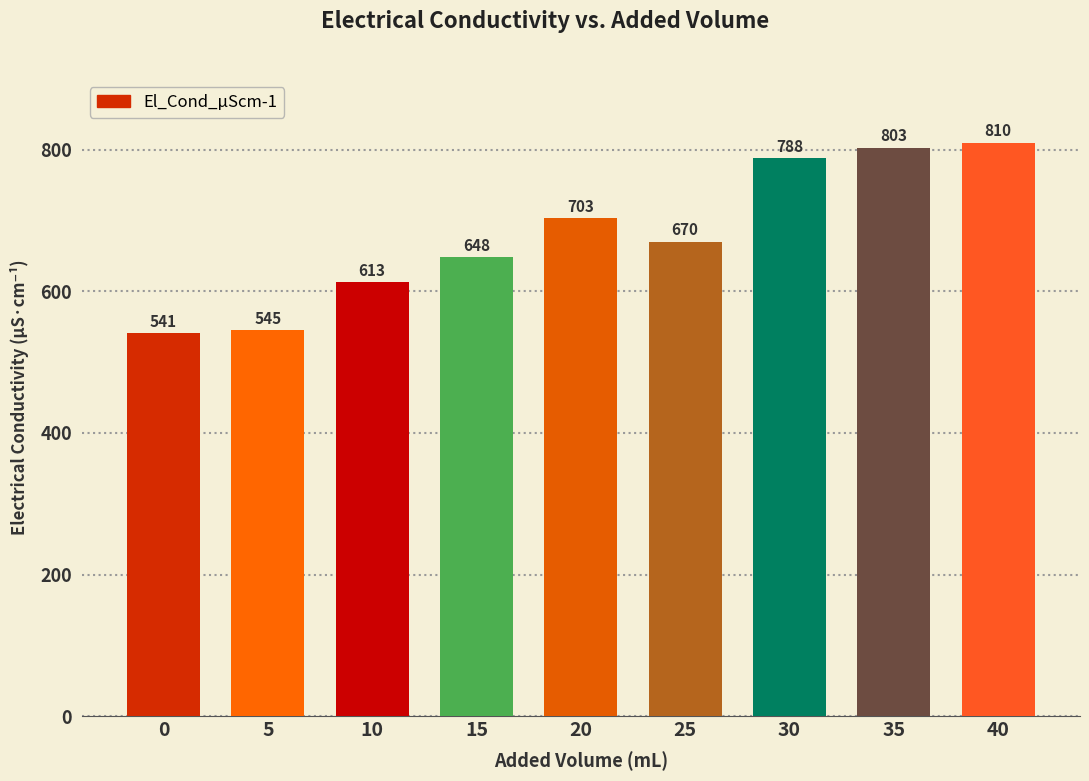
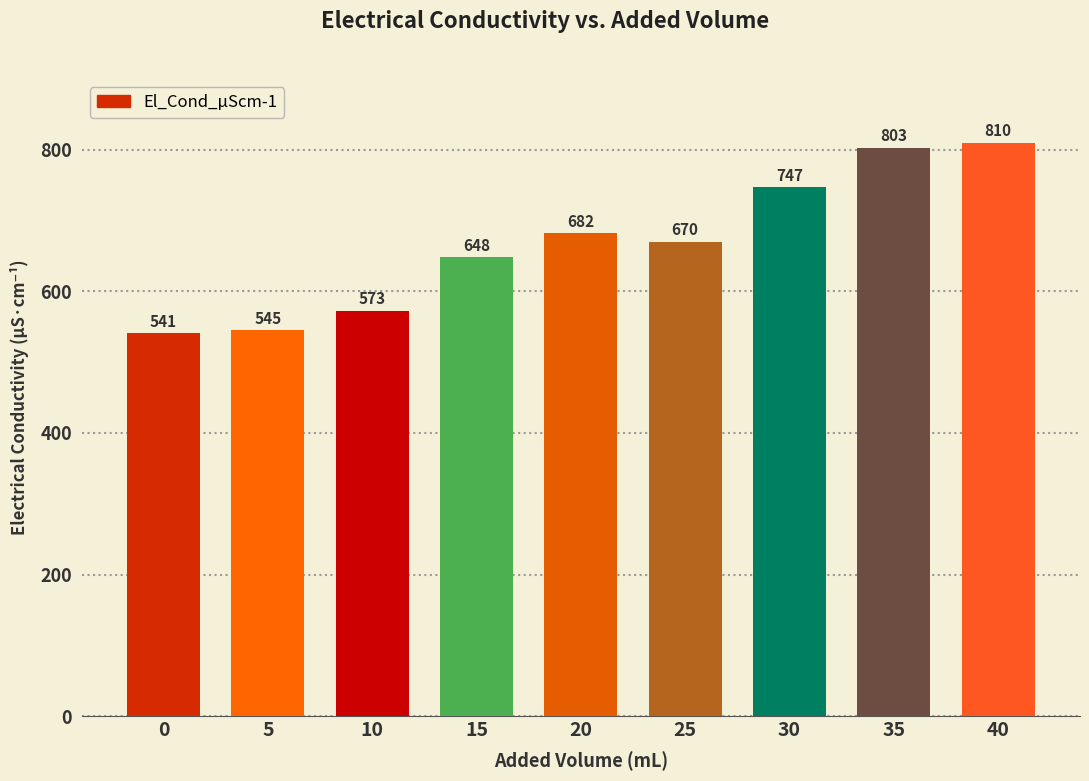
10: 613 -> 573
20: 703 -> 682
30: 788 -> 747
